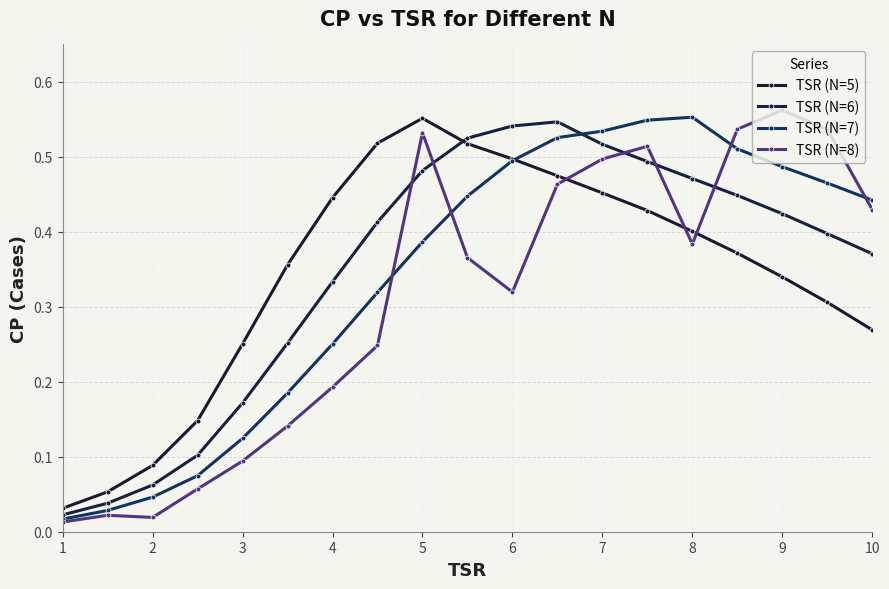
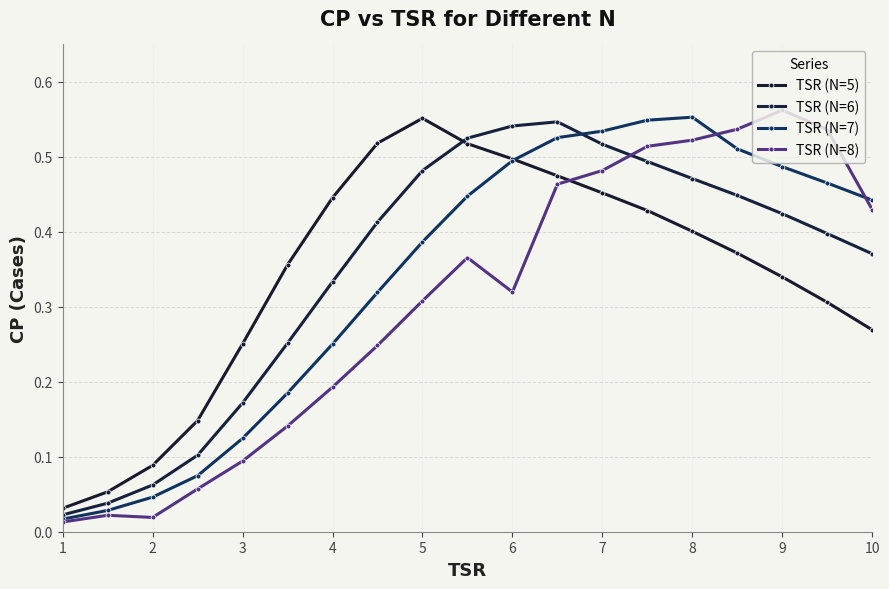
TSR (N=8), 5: 0.53 -> 0.31
TSR (N=8), 7: 0.50 -> 0.48
TSR (N=8), 8: 0.38 -> 0.52
